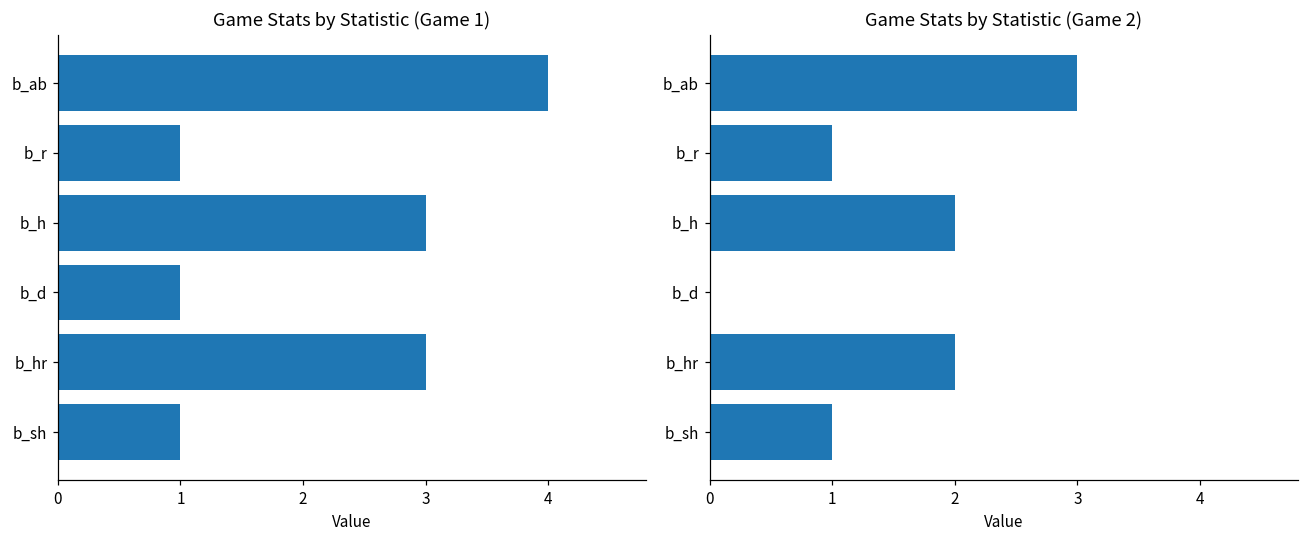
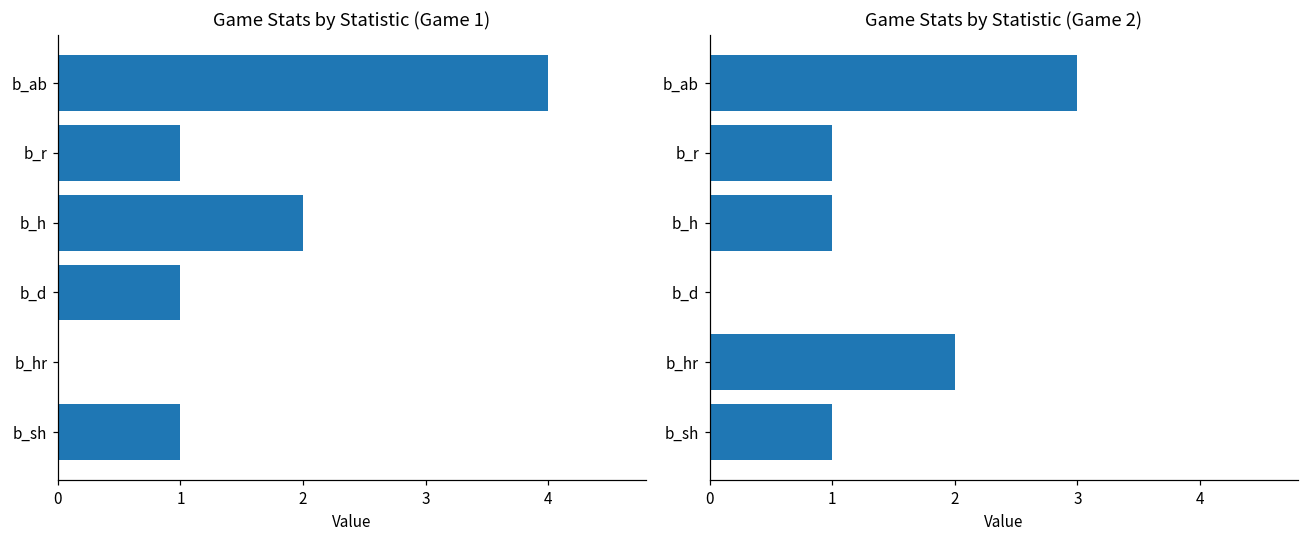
Game Stats by Statistic (Game 1), b_h: 3 -> 2
Game Stats by Statistic (Game 1), b_hr: 3 -> 0
Game Stats by Statistic (Game 2), b_h: 2 -> 1
